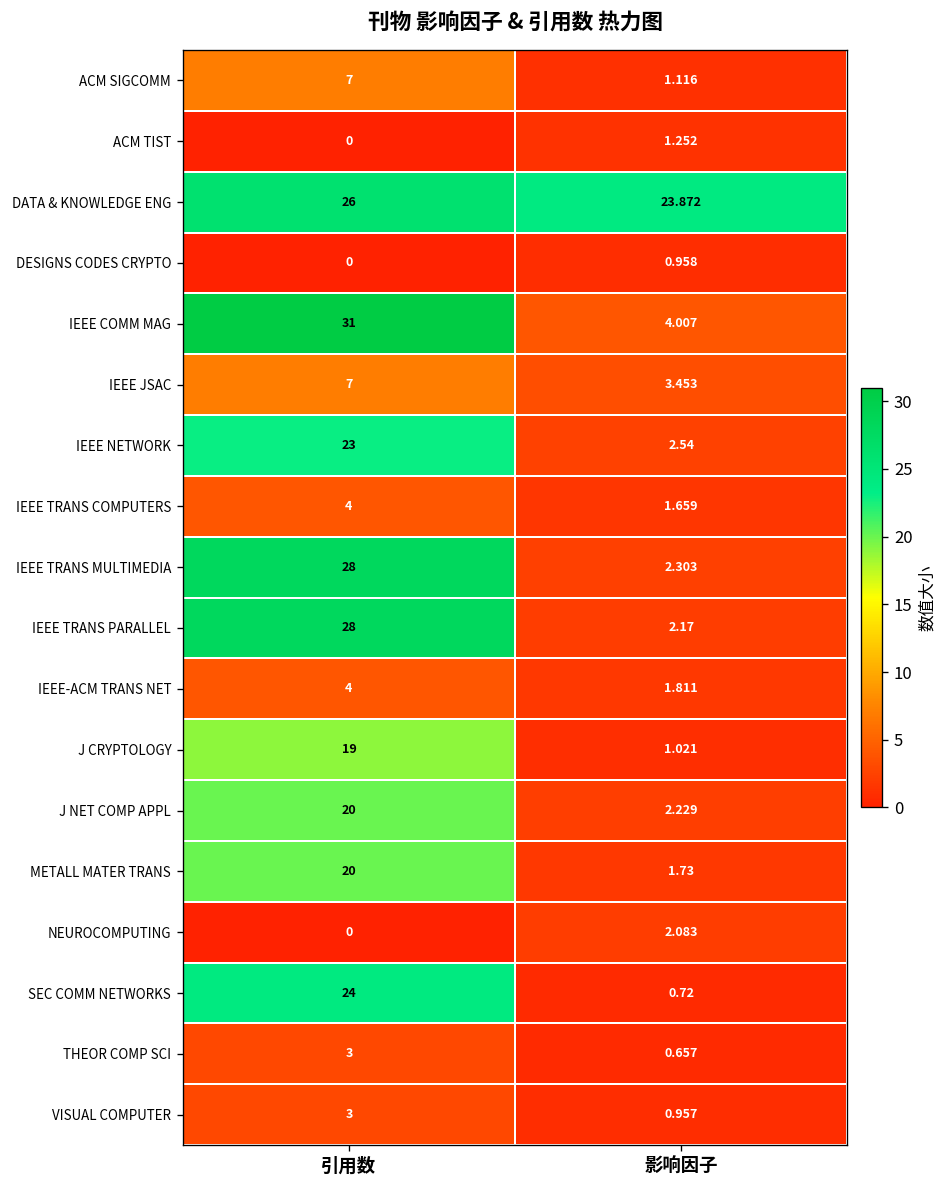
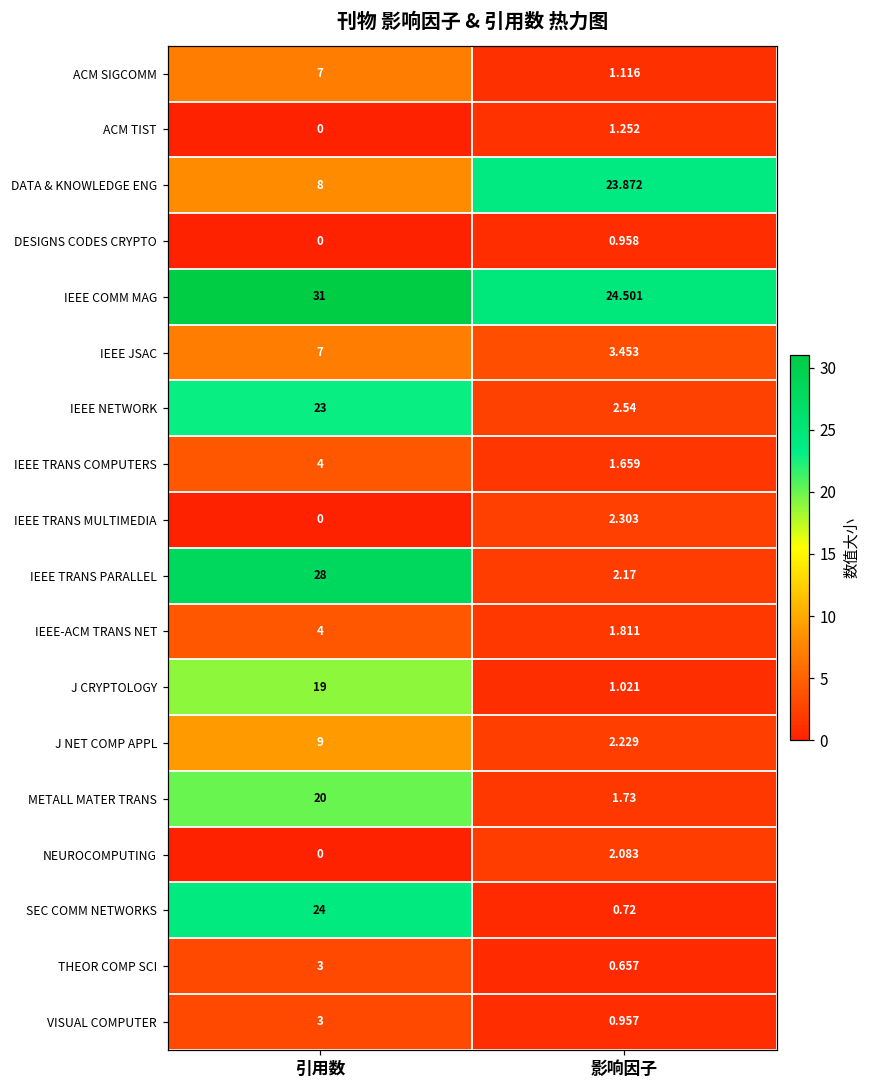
DATA & KNOWLEDGE ENG, 引用数: 26 -> 8
IEEE COMM MAG, 影响因子: 4.007 -> 24.501
IEEE TRANS MULTIMEDIA, 引用数: 28 -> 0
J NET COMP APPL, 引用数: 20 -> 9
